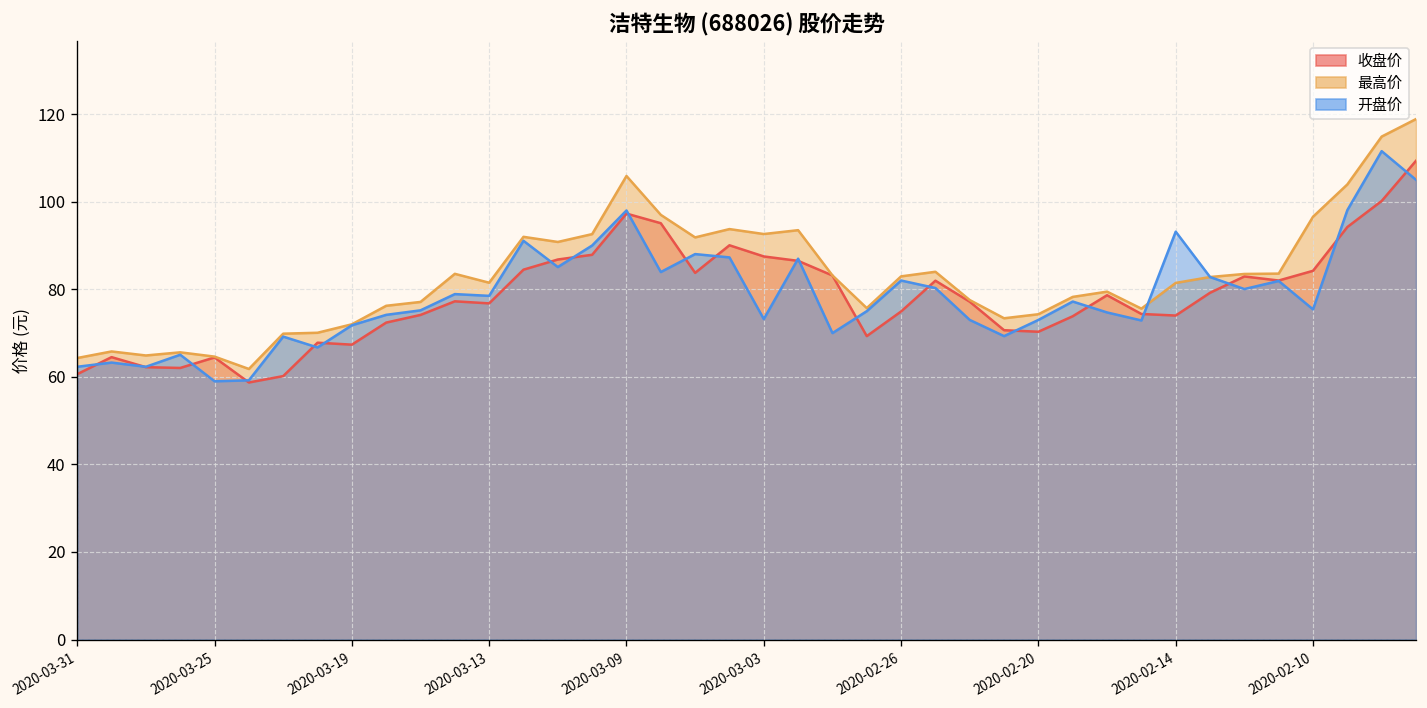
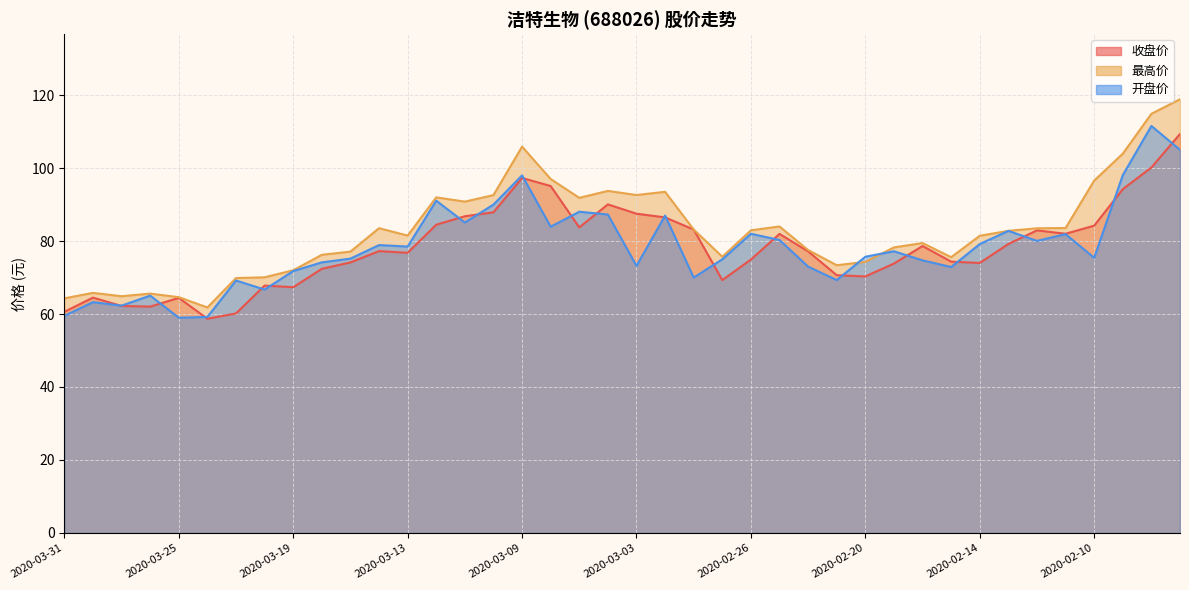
开盘价, 2020-03-31: 62 -> 60
开盘价, 2020-02-20: 73 -> 76
开盘价, 2020-02-14: 93 -> 79
